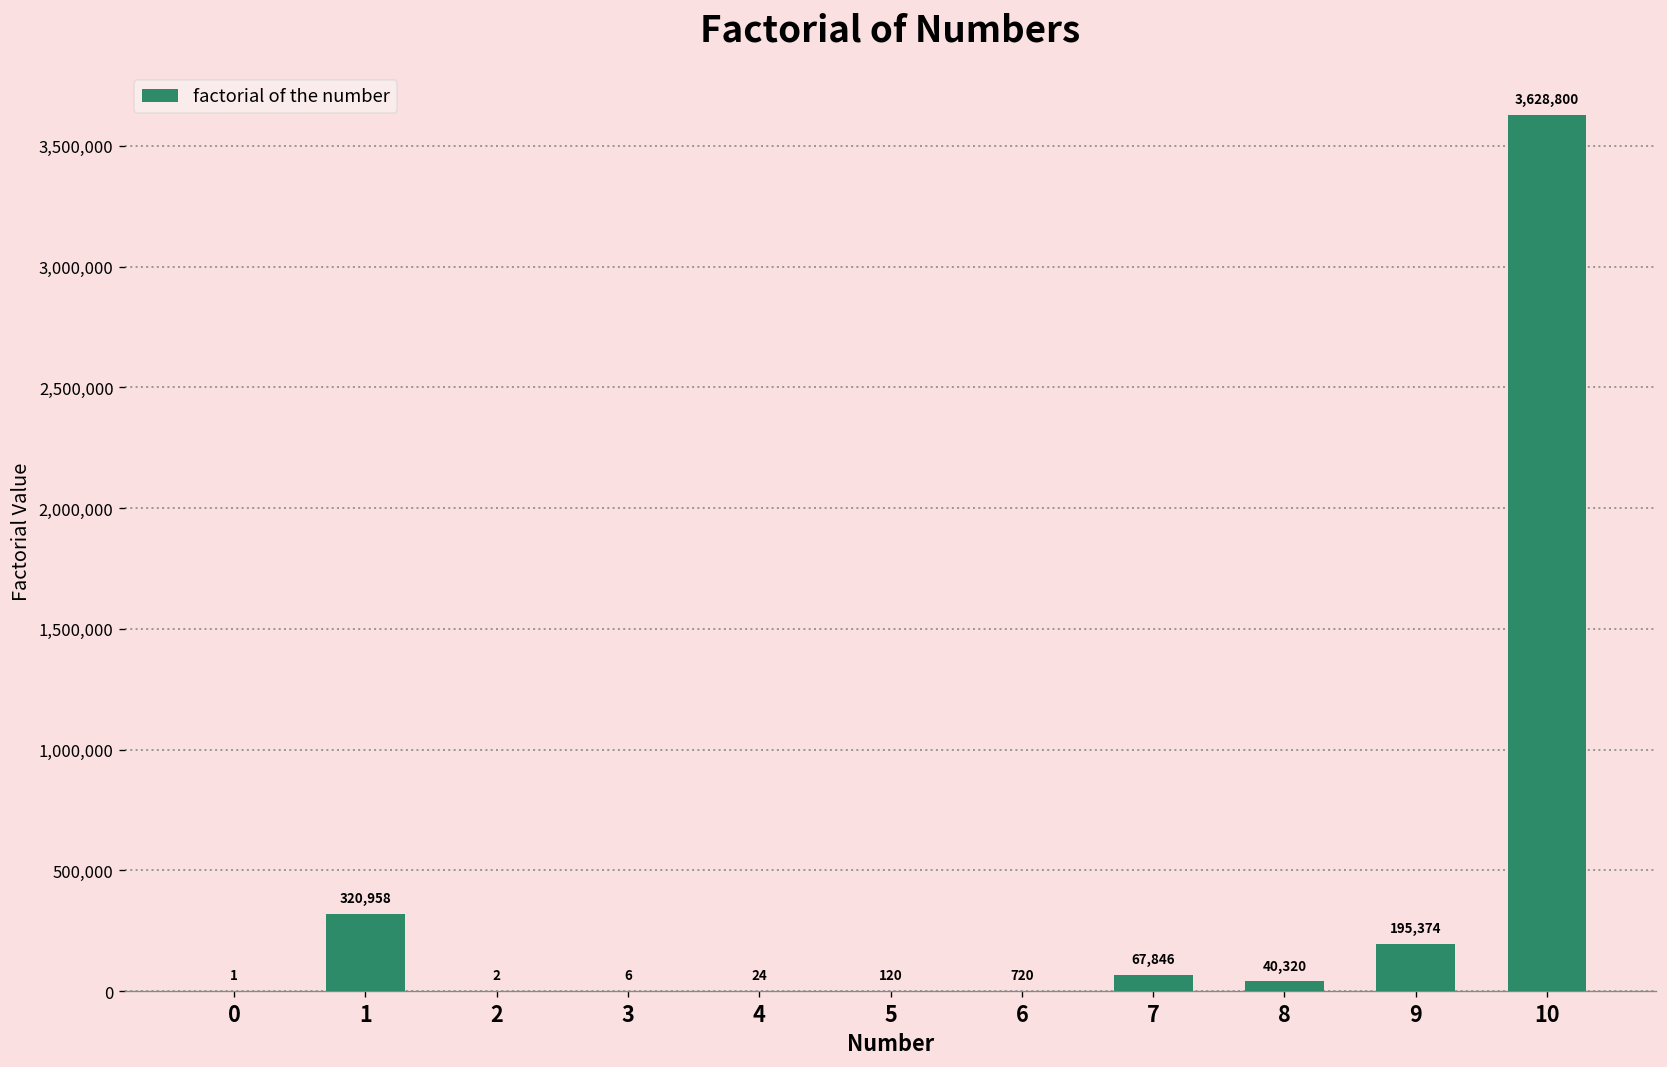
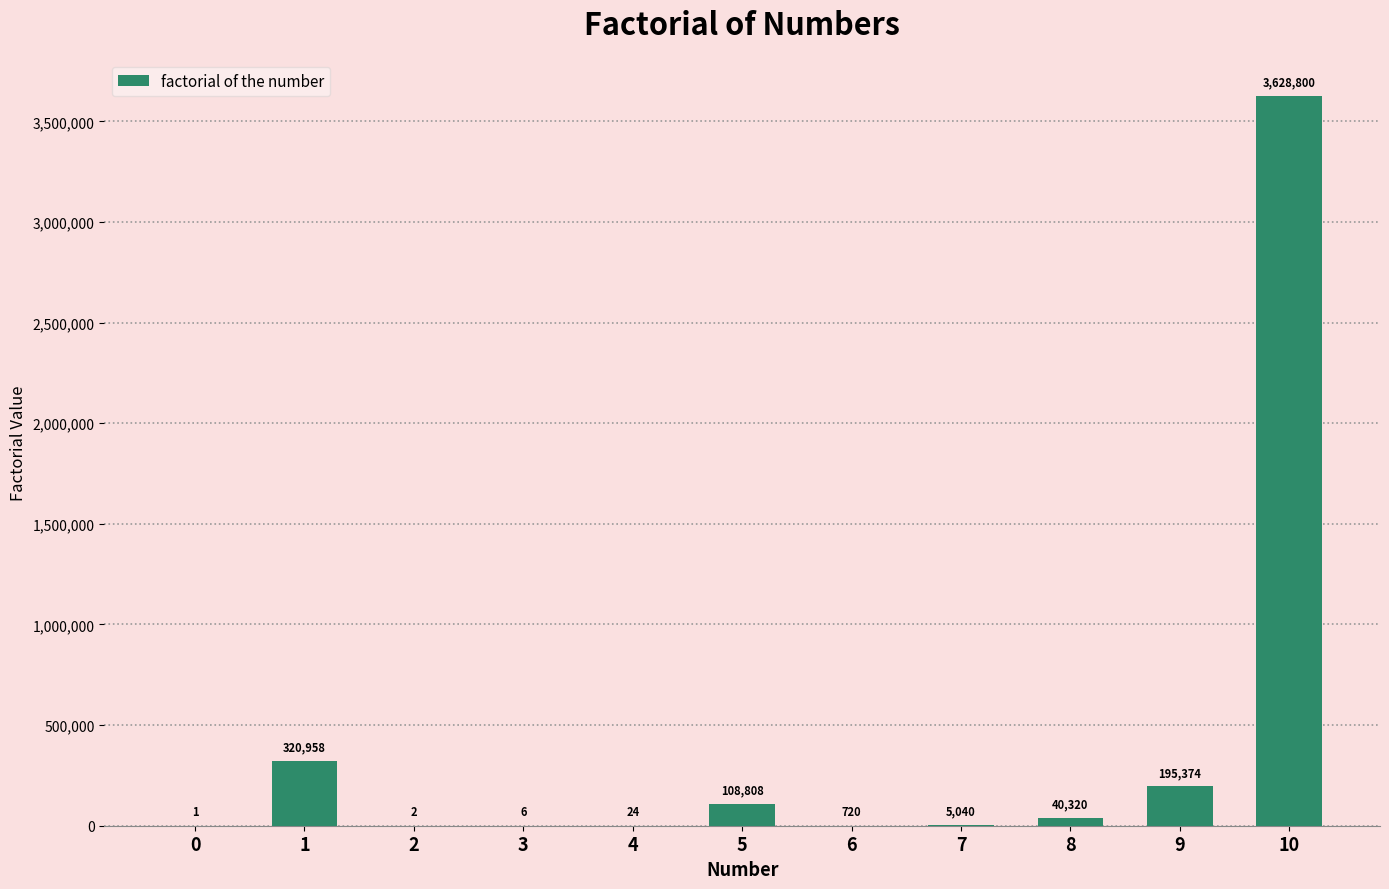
5: 120 -> 108,808
7: 67,846 -> 5,040
